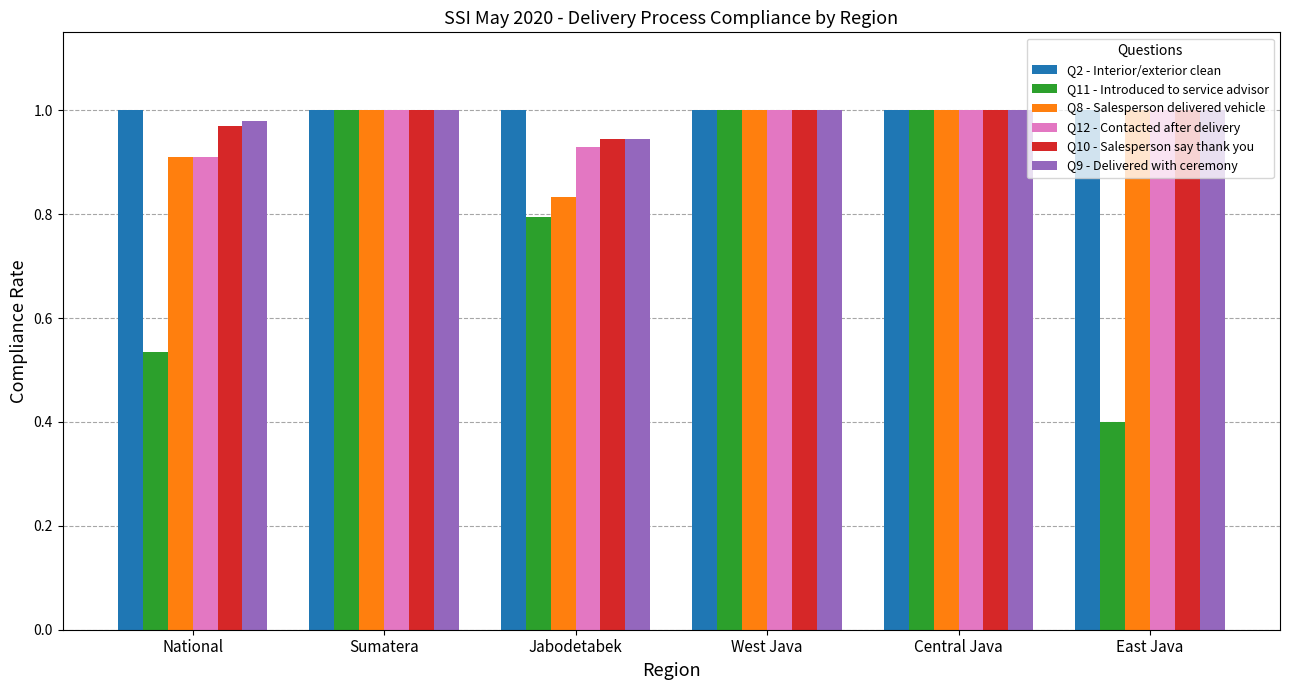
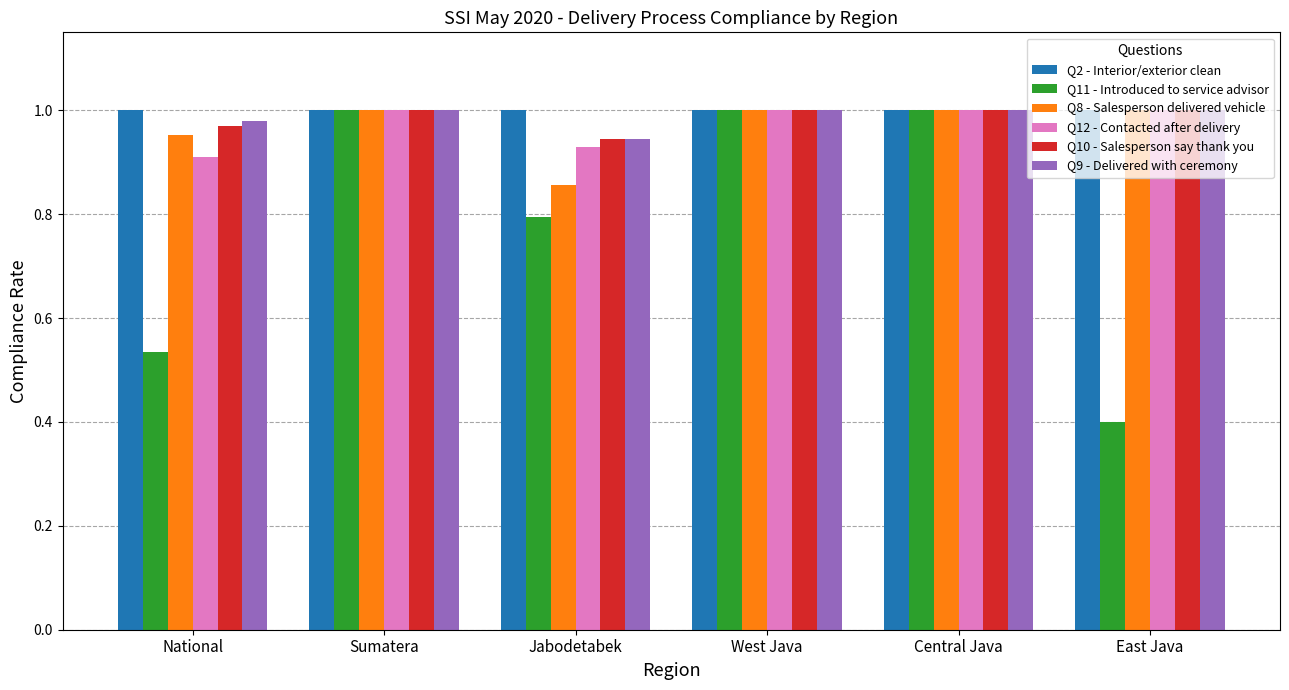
Q8 - Salesperson delivered vehicle, National: 0.91 -> 0.95
Q8 - Salesperson delivered vehicle, Jabodetabek: 0.83 -> 0.86
